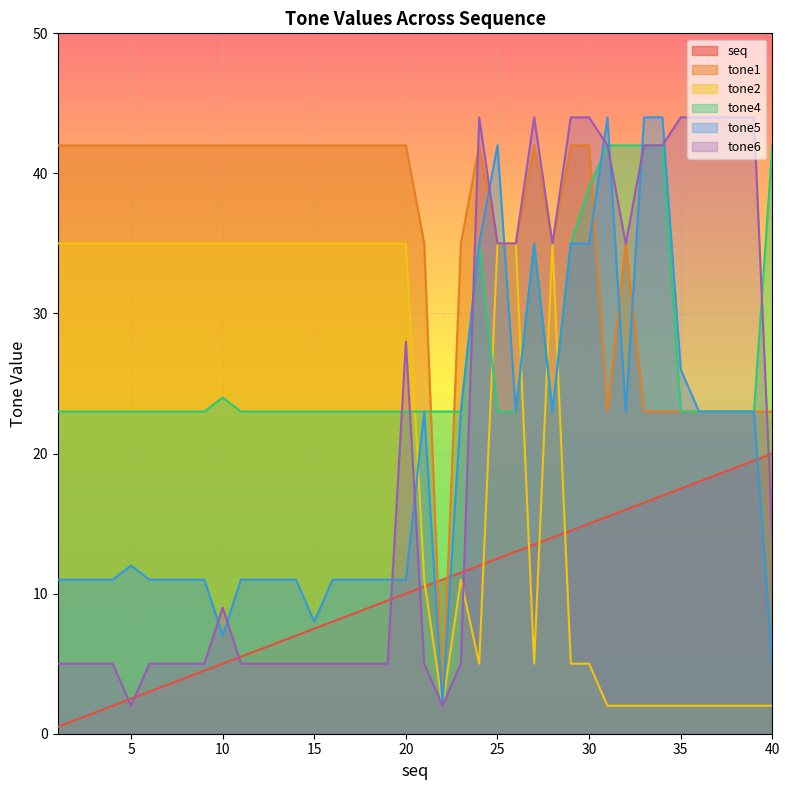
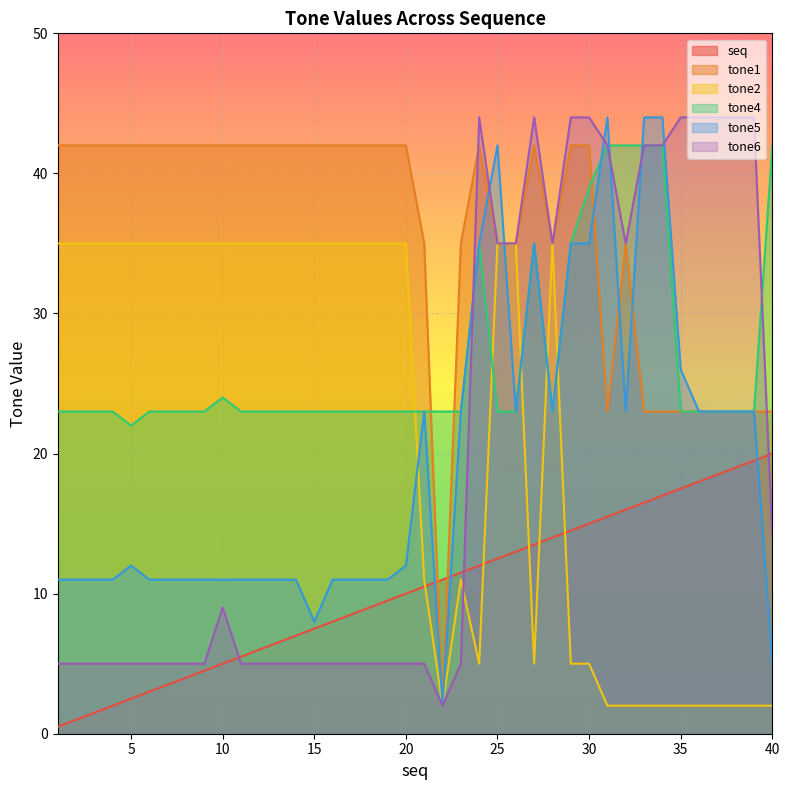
tone4, 5: 23 -> 22
tone6, 5: 2 -> 5
tone5, 10: 7 -> 11
tone5, 20: 11 -> 12
tone6, 20: 28 -> 5
